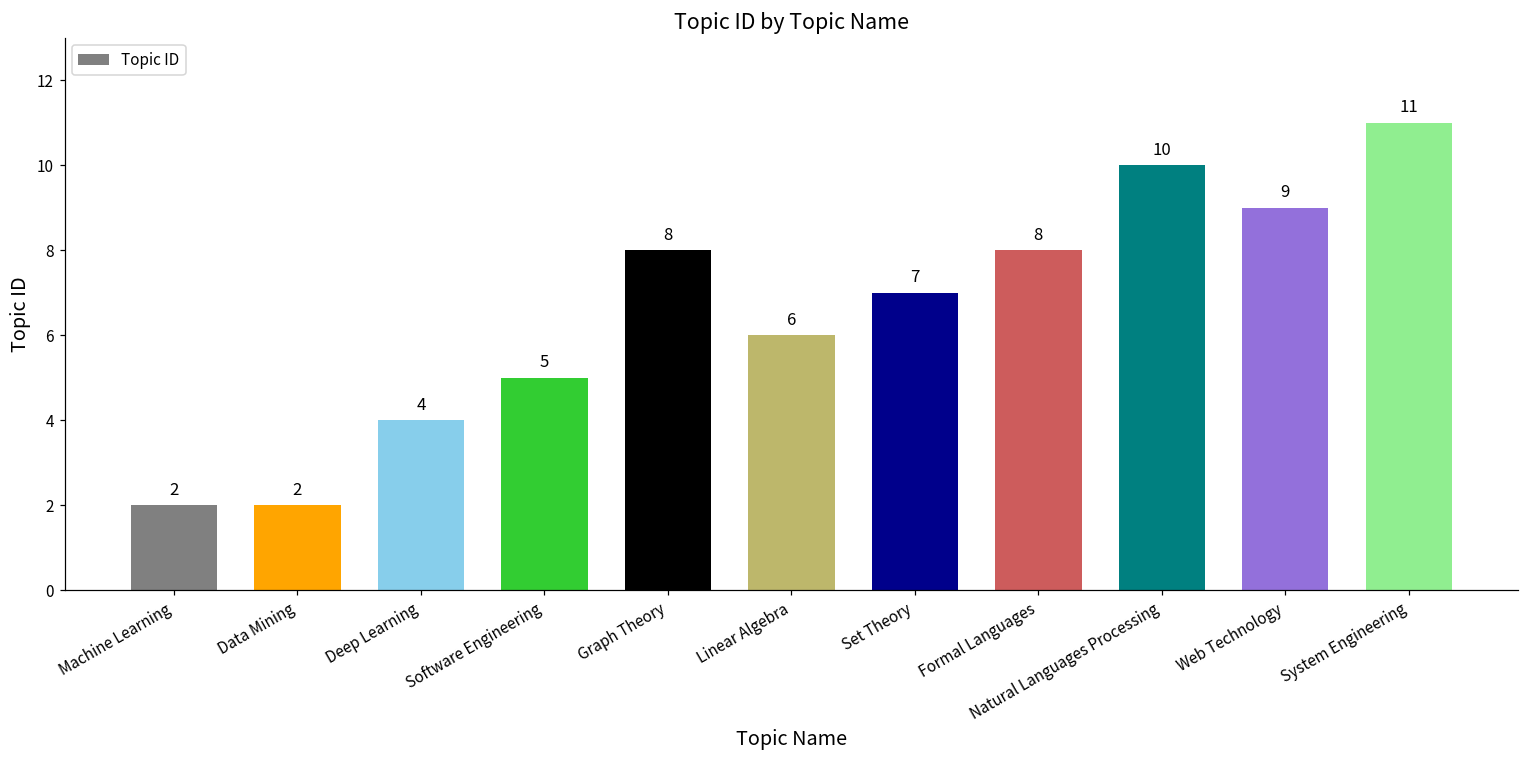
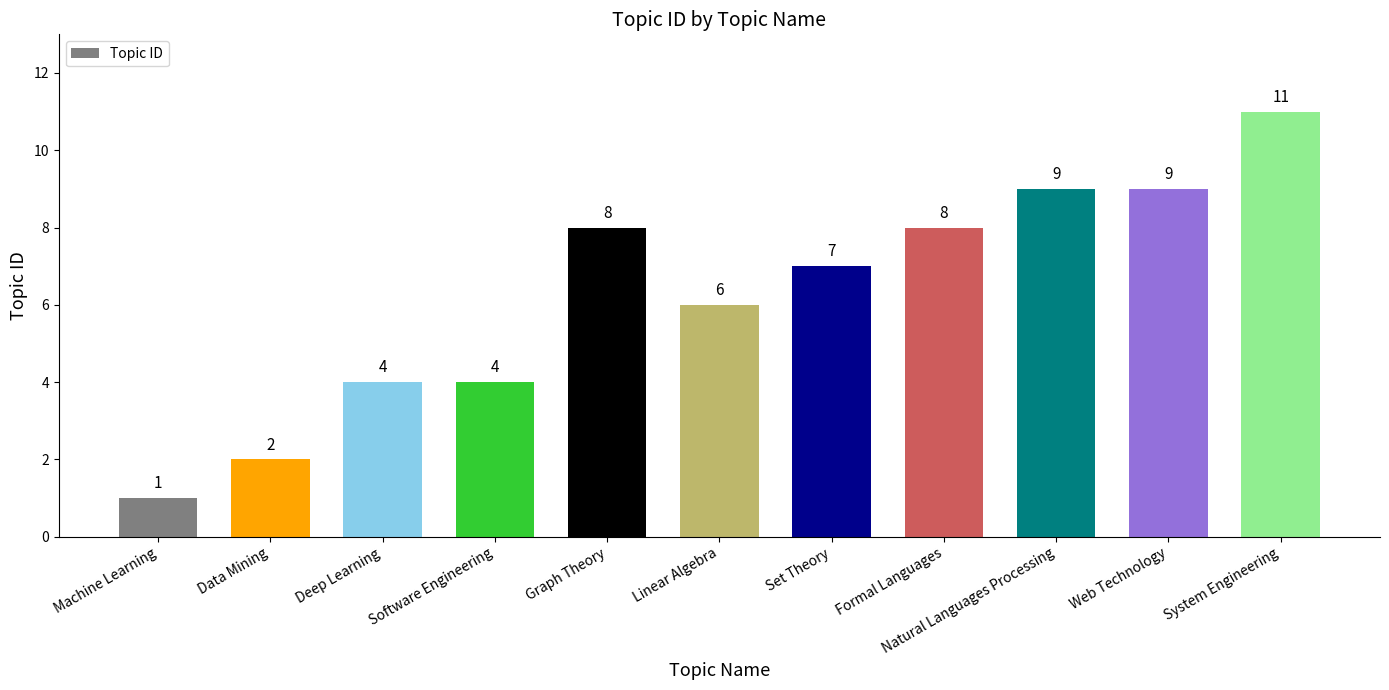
Machine Learning: 2 -> 1
Software Engineering: 5 -> 4
Natural Languages Processing: 10 -> 9
